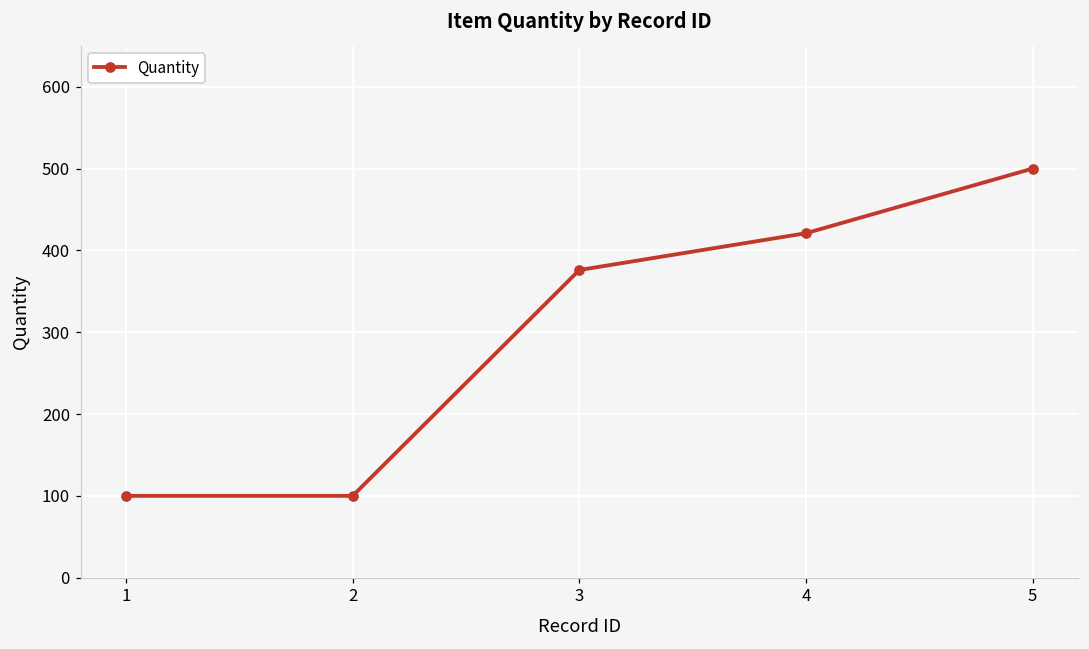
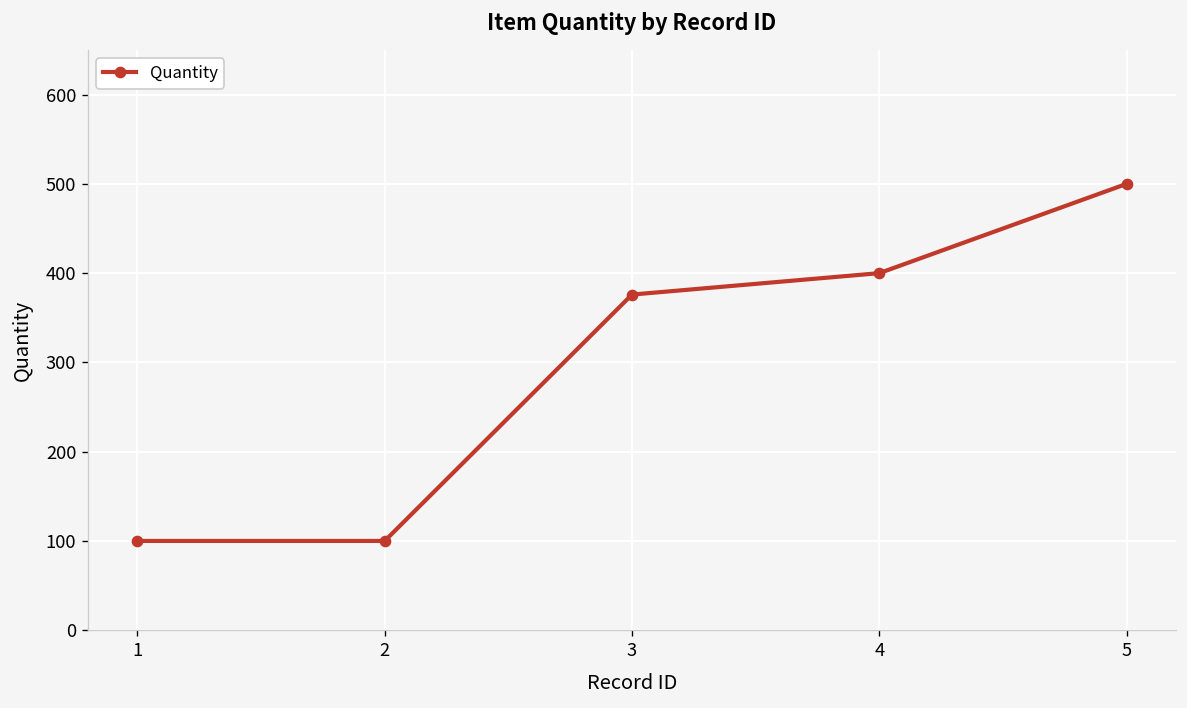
4: 420 -> 400
